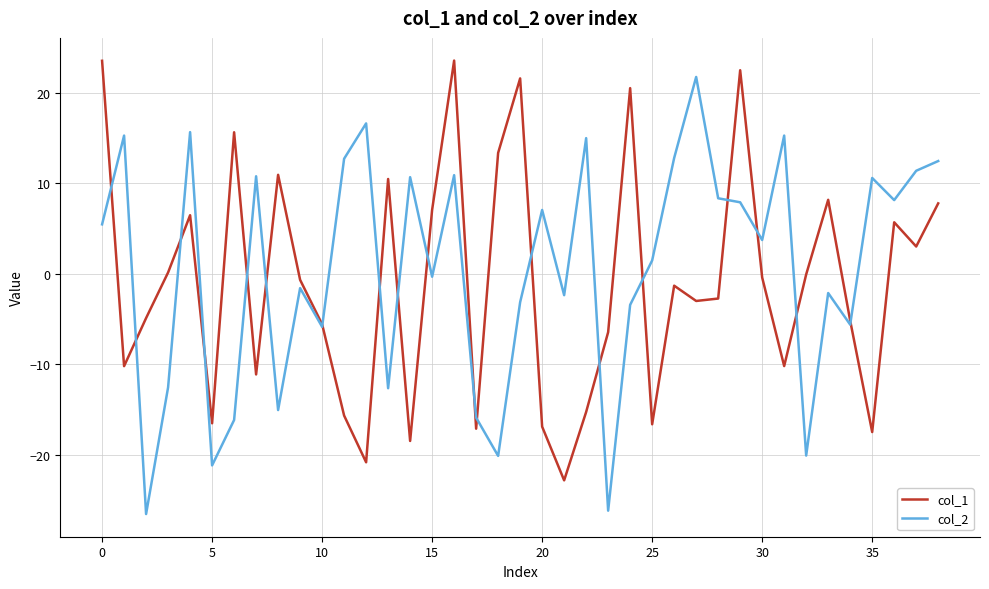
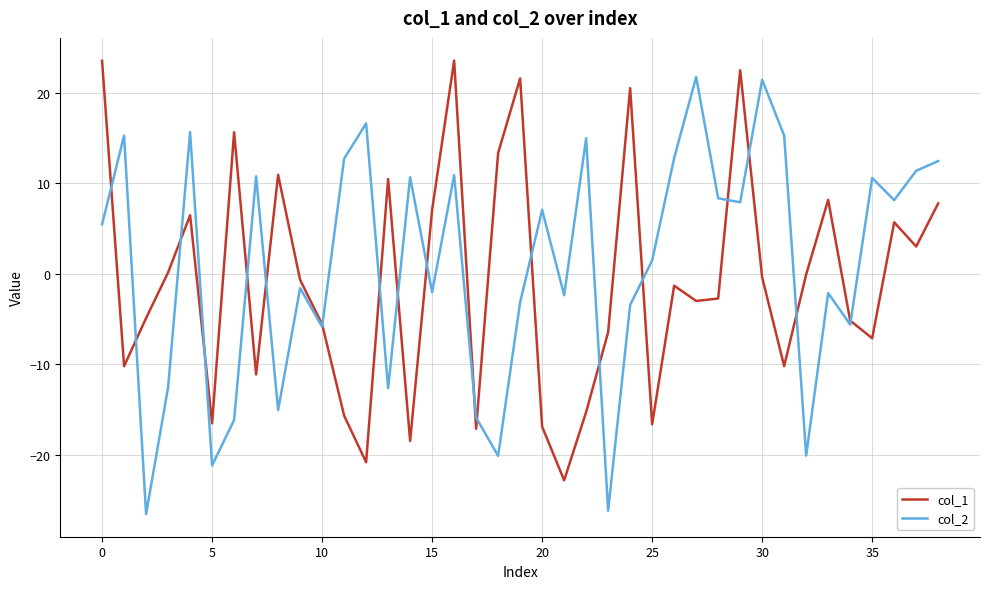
col_2, 15: 0 -> -2
col_2, 30: 4 -> 21
col_1, 35: -17 -> -7
